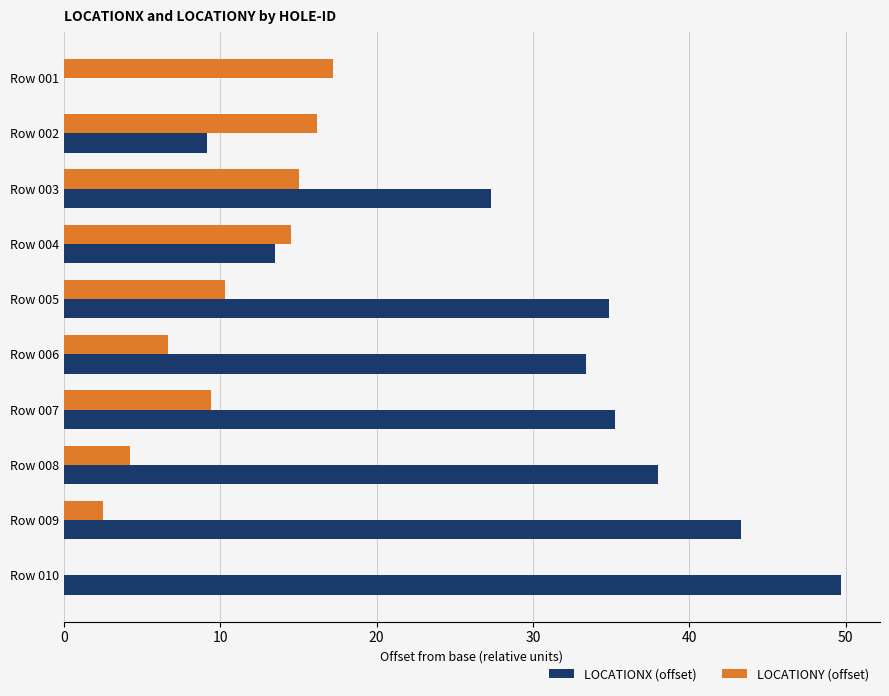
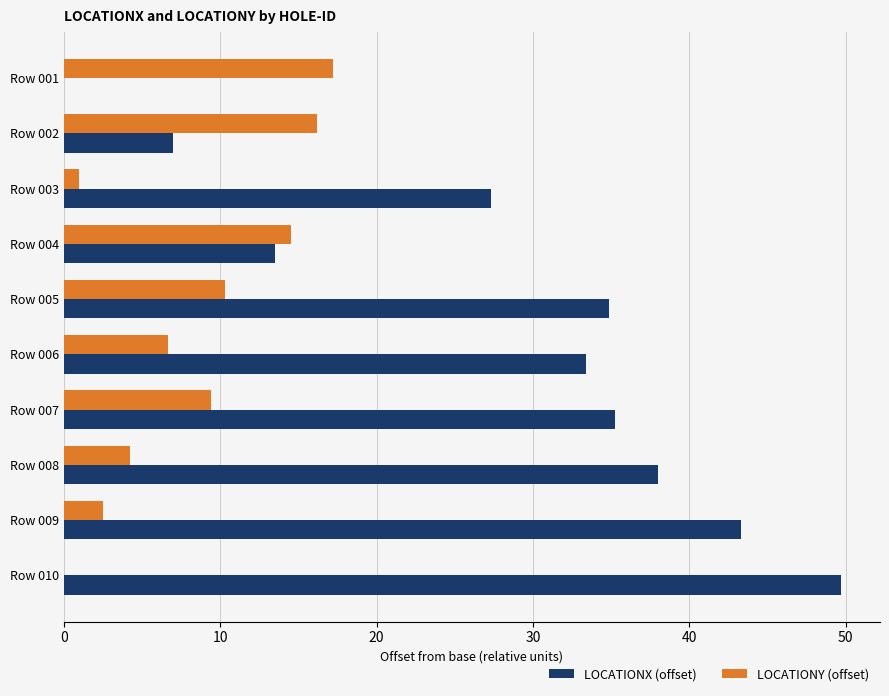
LOCATIONX (offset), Row 002: 9.2 -> 7.0
LOCATIONY (offset), Row 003: 15.0 -> 0.9
